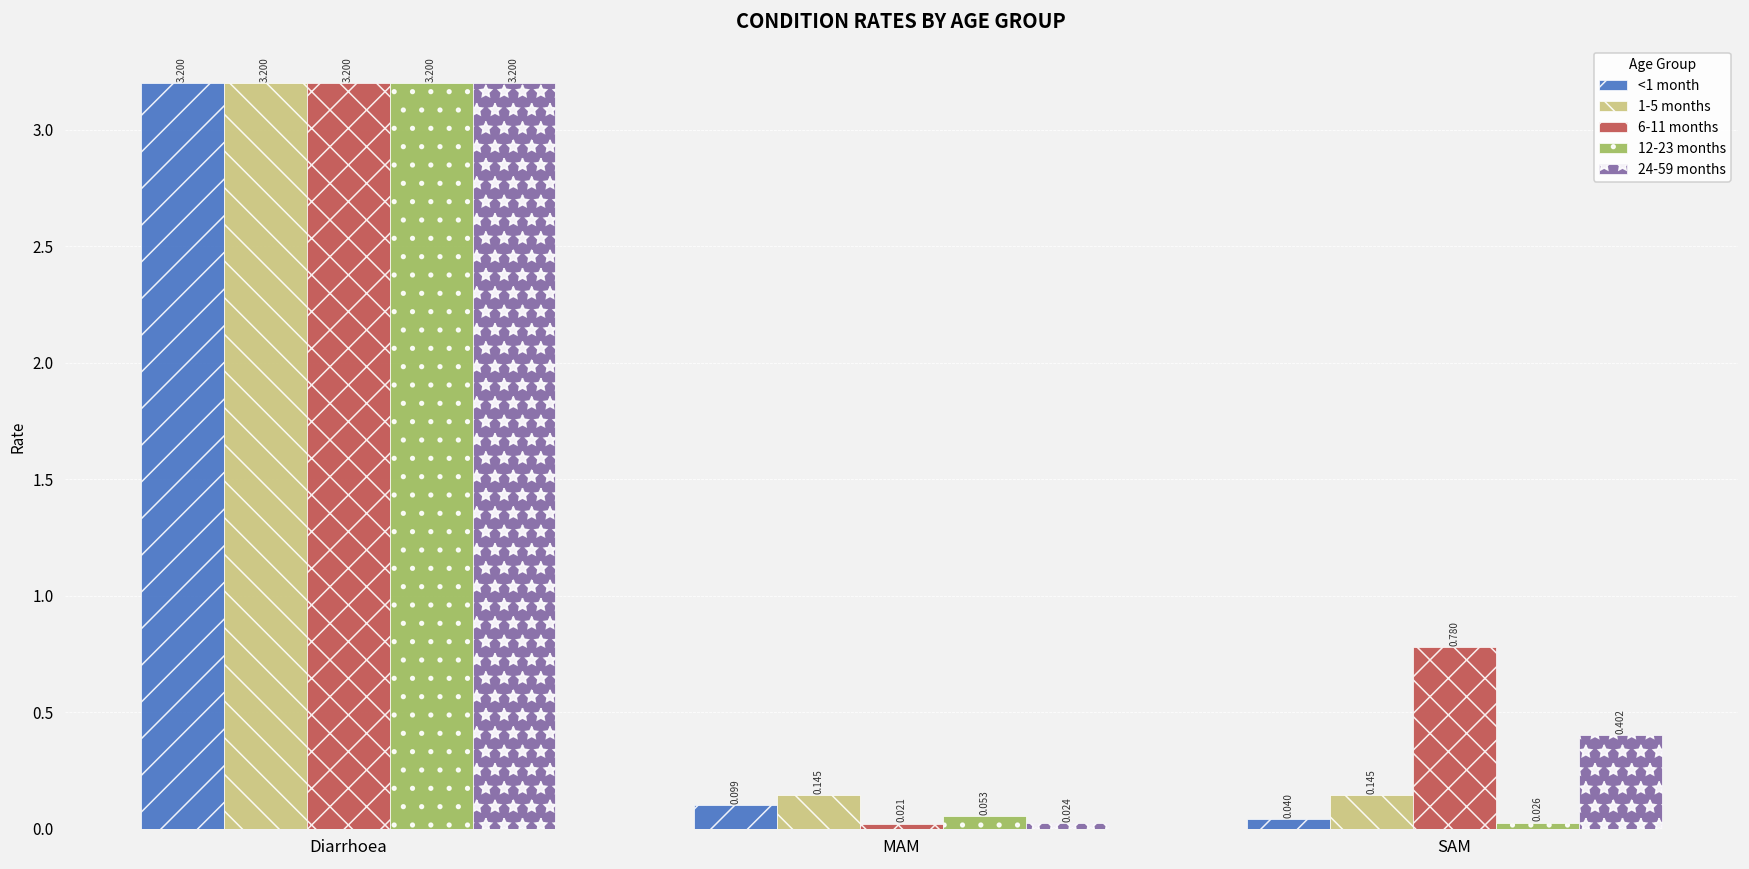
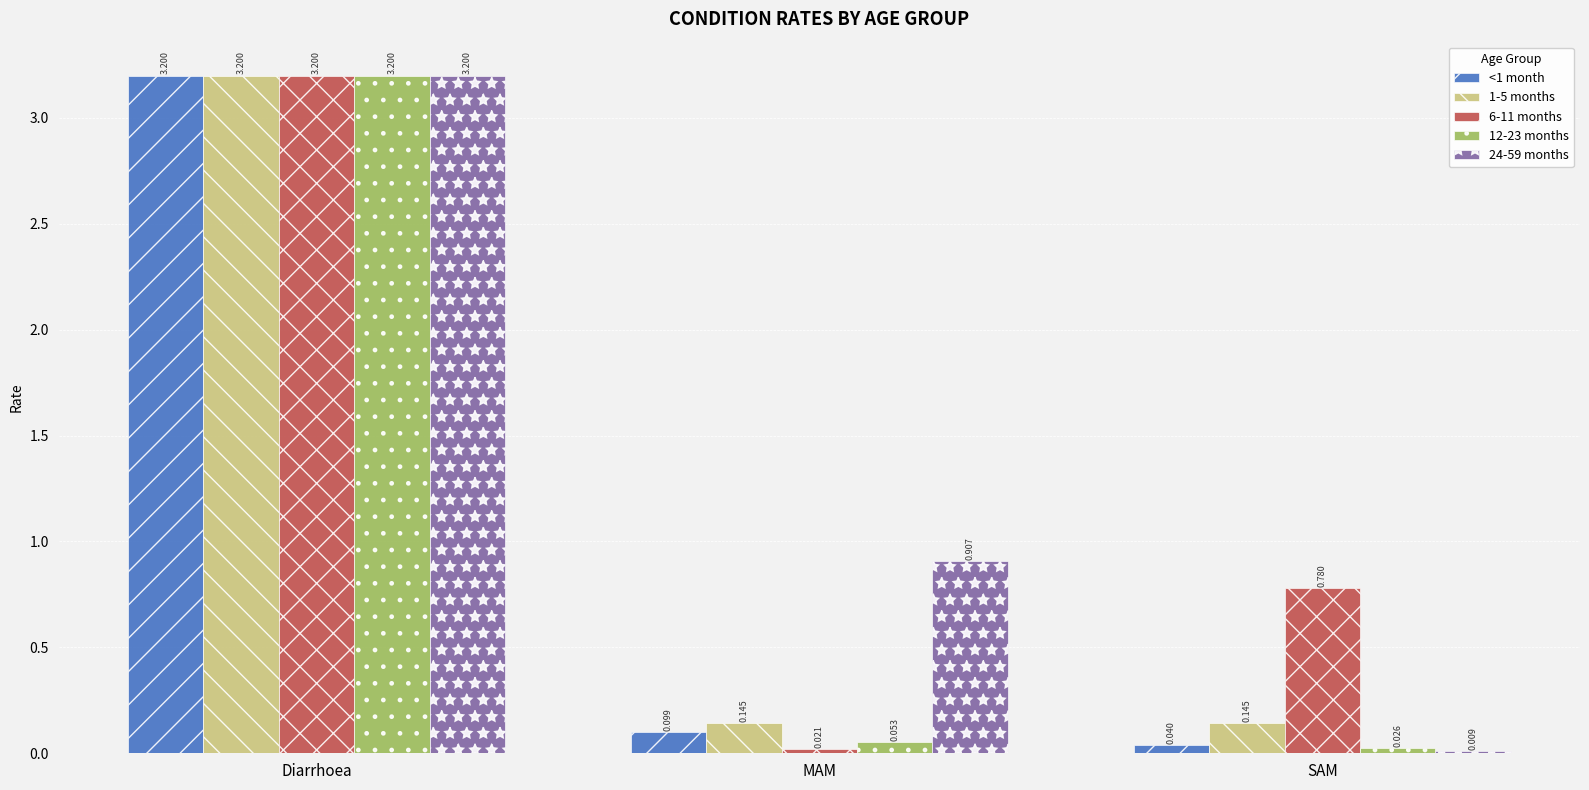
24-59 months, MAM: 0.024 -> 0.907
24-59 months, SAM: 0.402 -> 0.009
